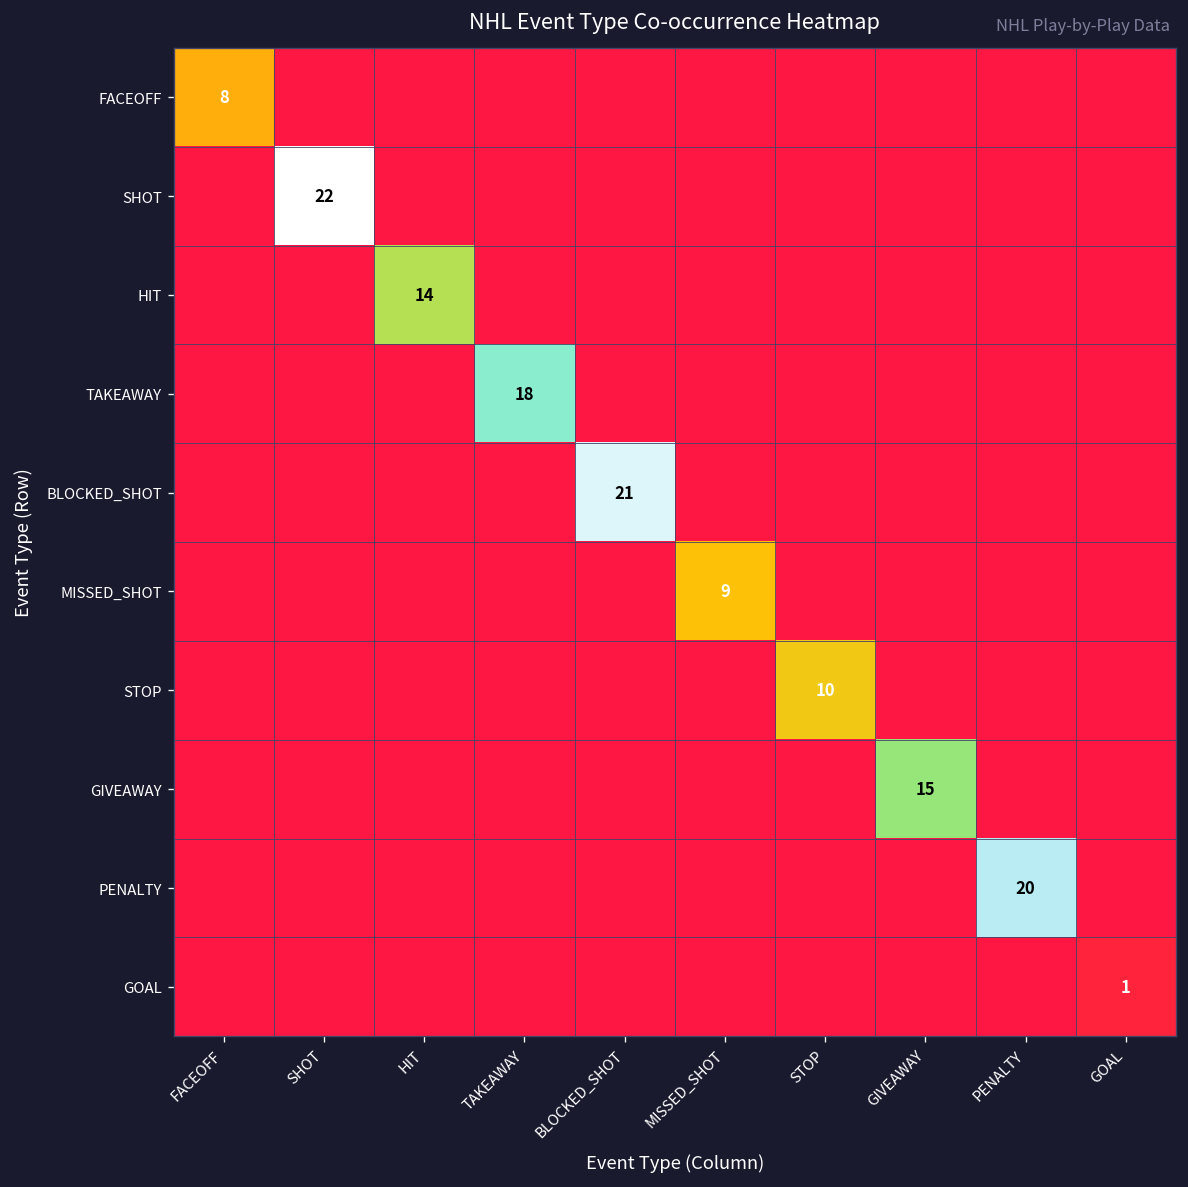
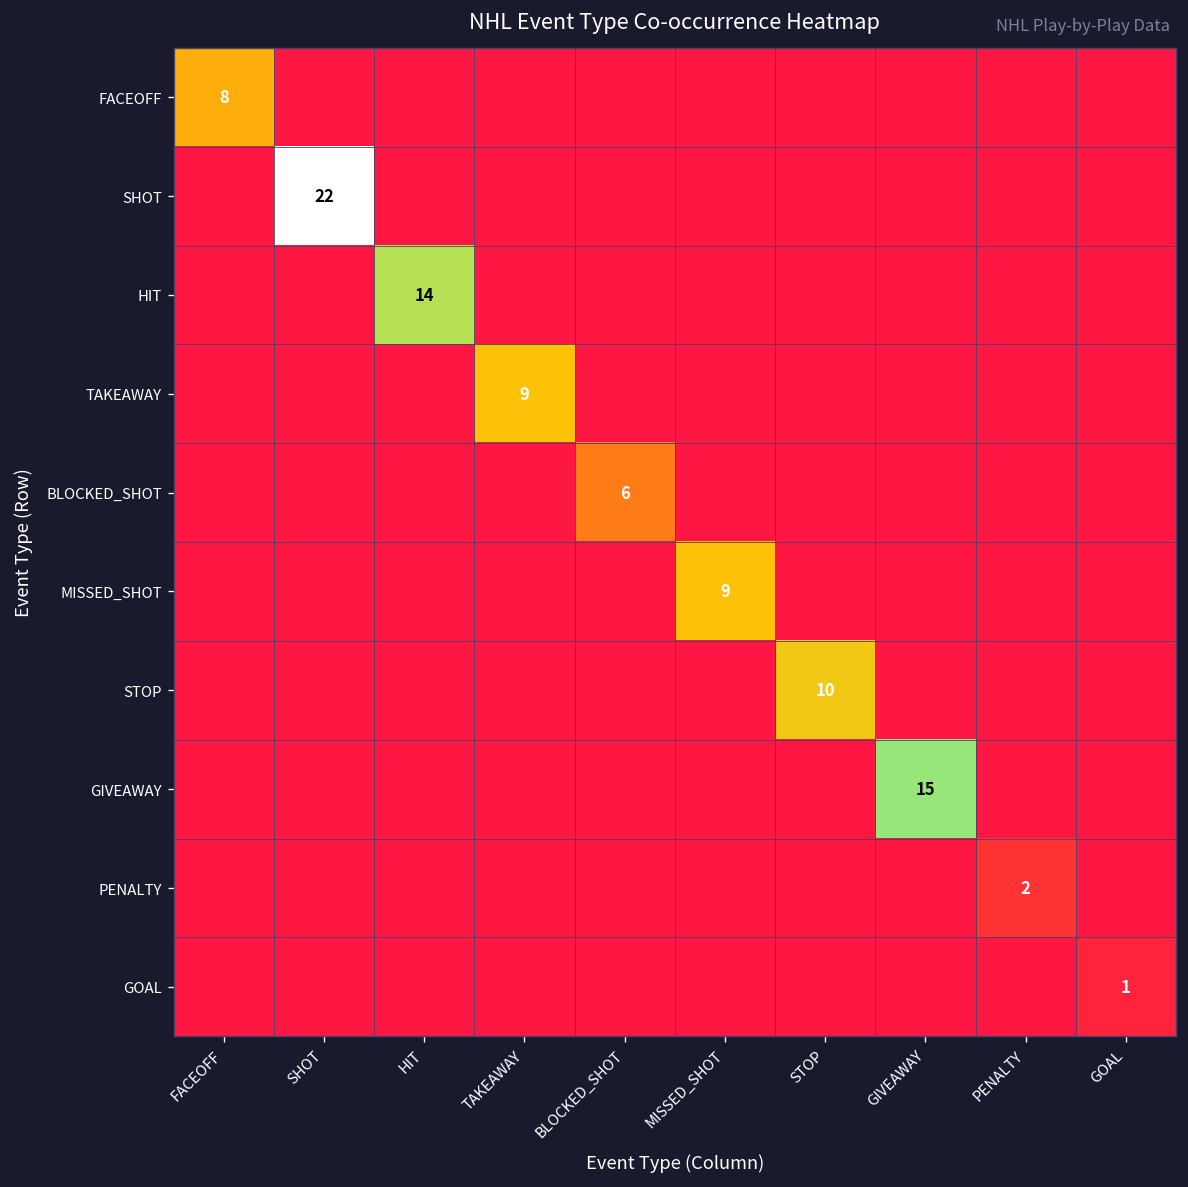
TAKEAWAY, TAKEAWAY: 18 -> 9
BLOCKED_SHOT, BLOCKED_SHOT: 21 -> 6
PENALTY, PENALTY: 20 -> 2
